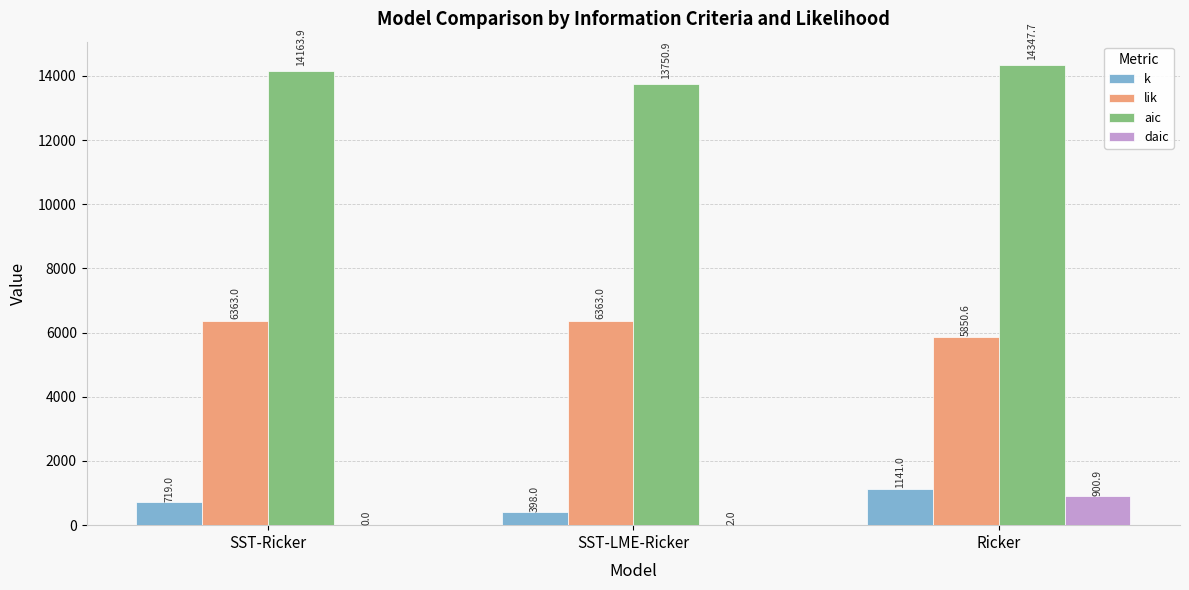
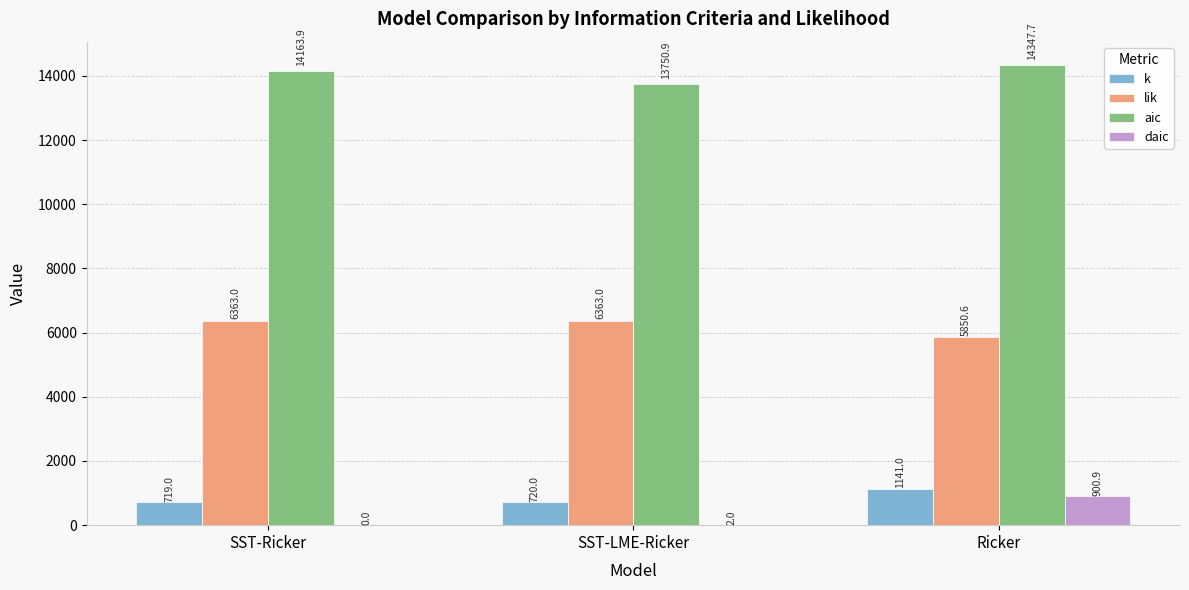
k, SST-LME-Ricker: 398.0 -> 720.0
